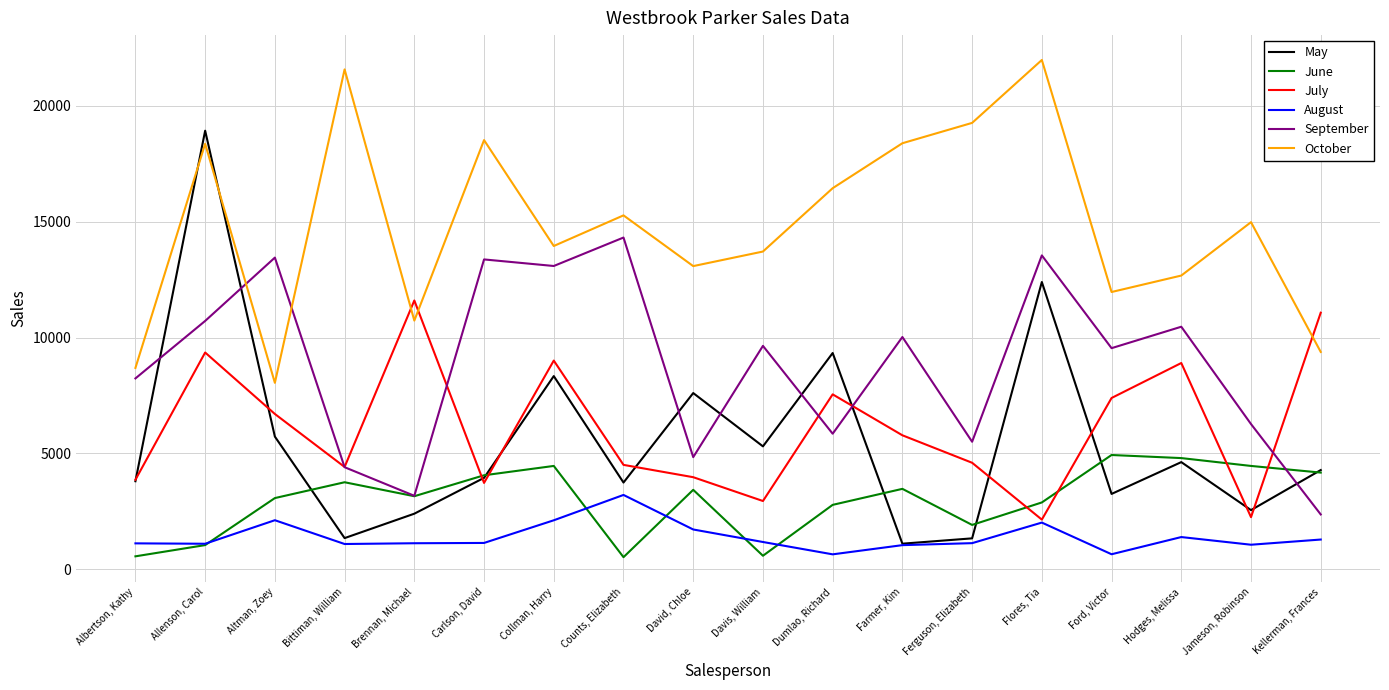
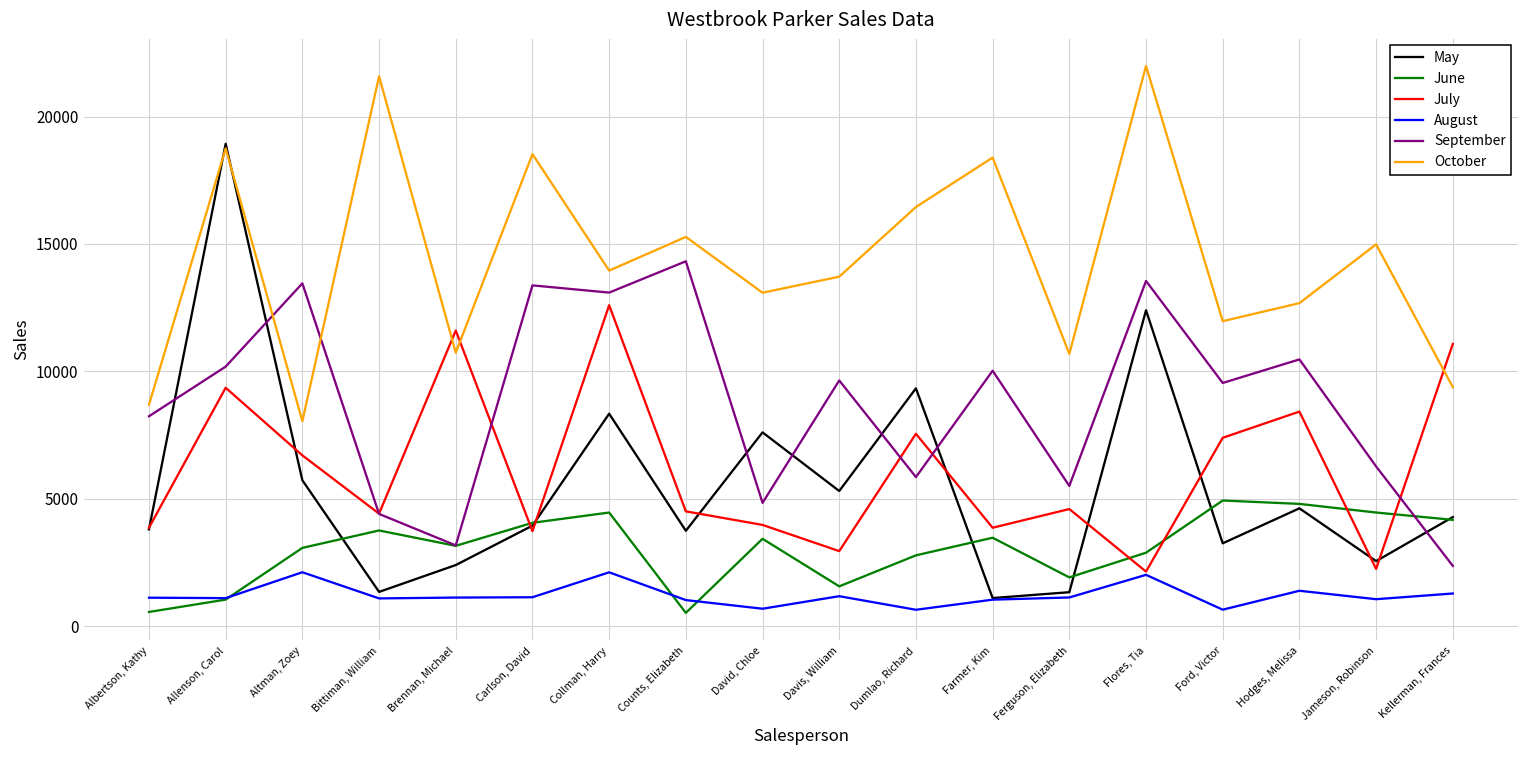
September, Allenson, Carol: 10700 -> 10200
October, Allenson, Carol: 18400 -> 18700
July, Collman, Harry: 9000 -> 12600
August, Counts, Elizabeth: 3200 -> 1000
August, David, Chloe: 1700 -> 700
June, Davis, William: 600 -> 1600
July, Farmer, Kim: 5800 -> 3900
October, Ferguson, Elizabeth: 19300 -> 10700
July, Hodges, Melissa: 8900 -> 8400
